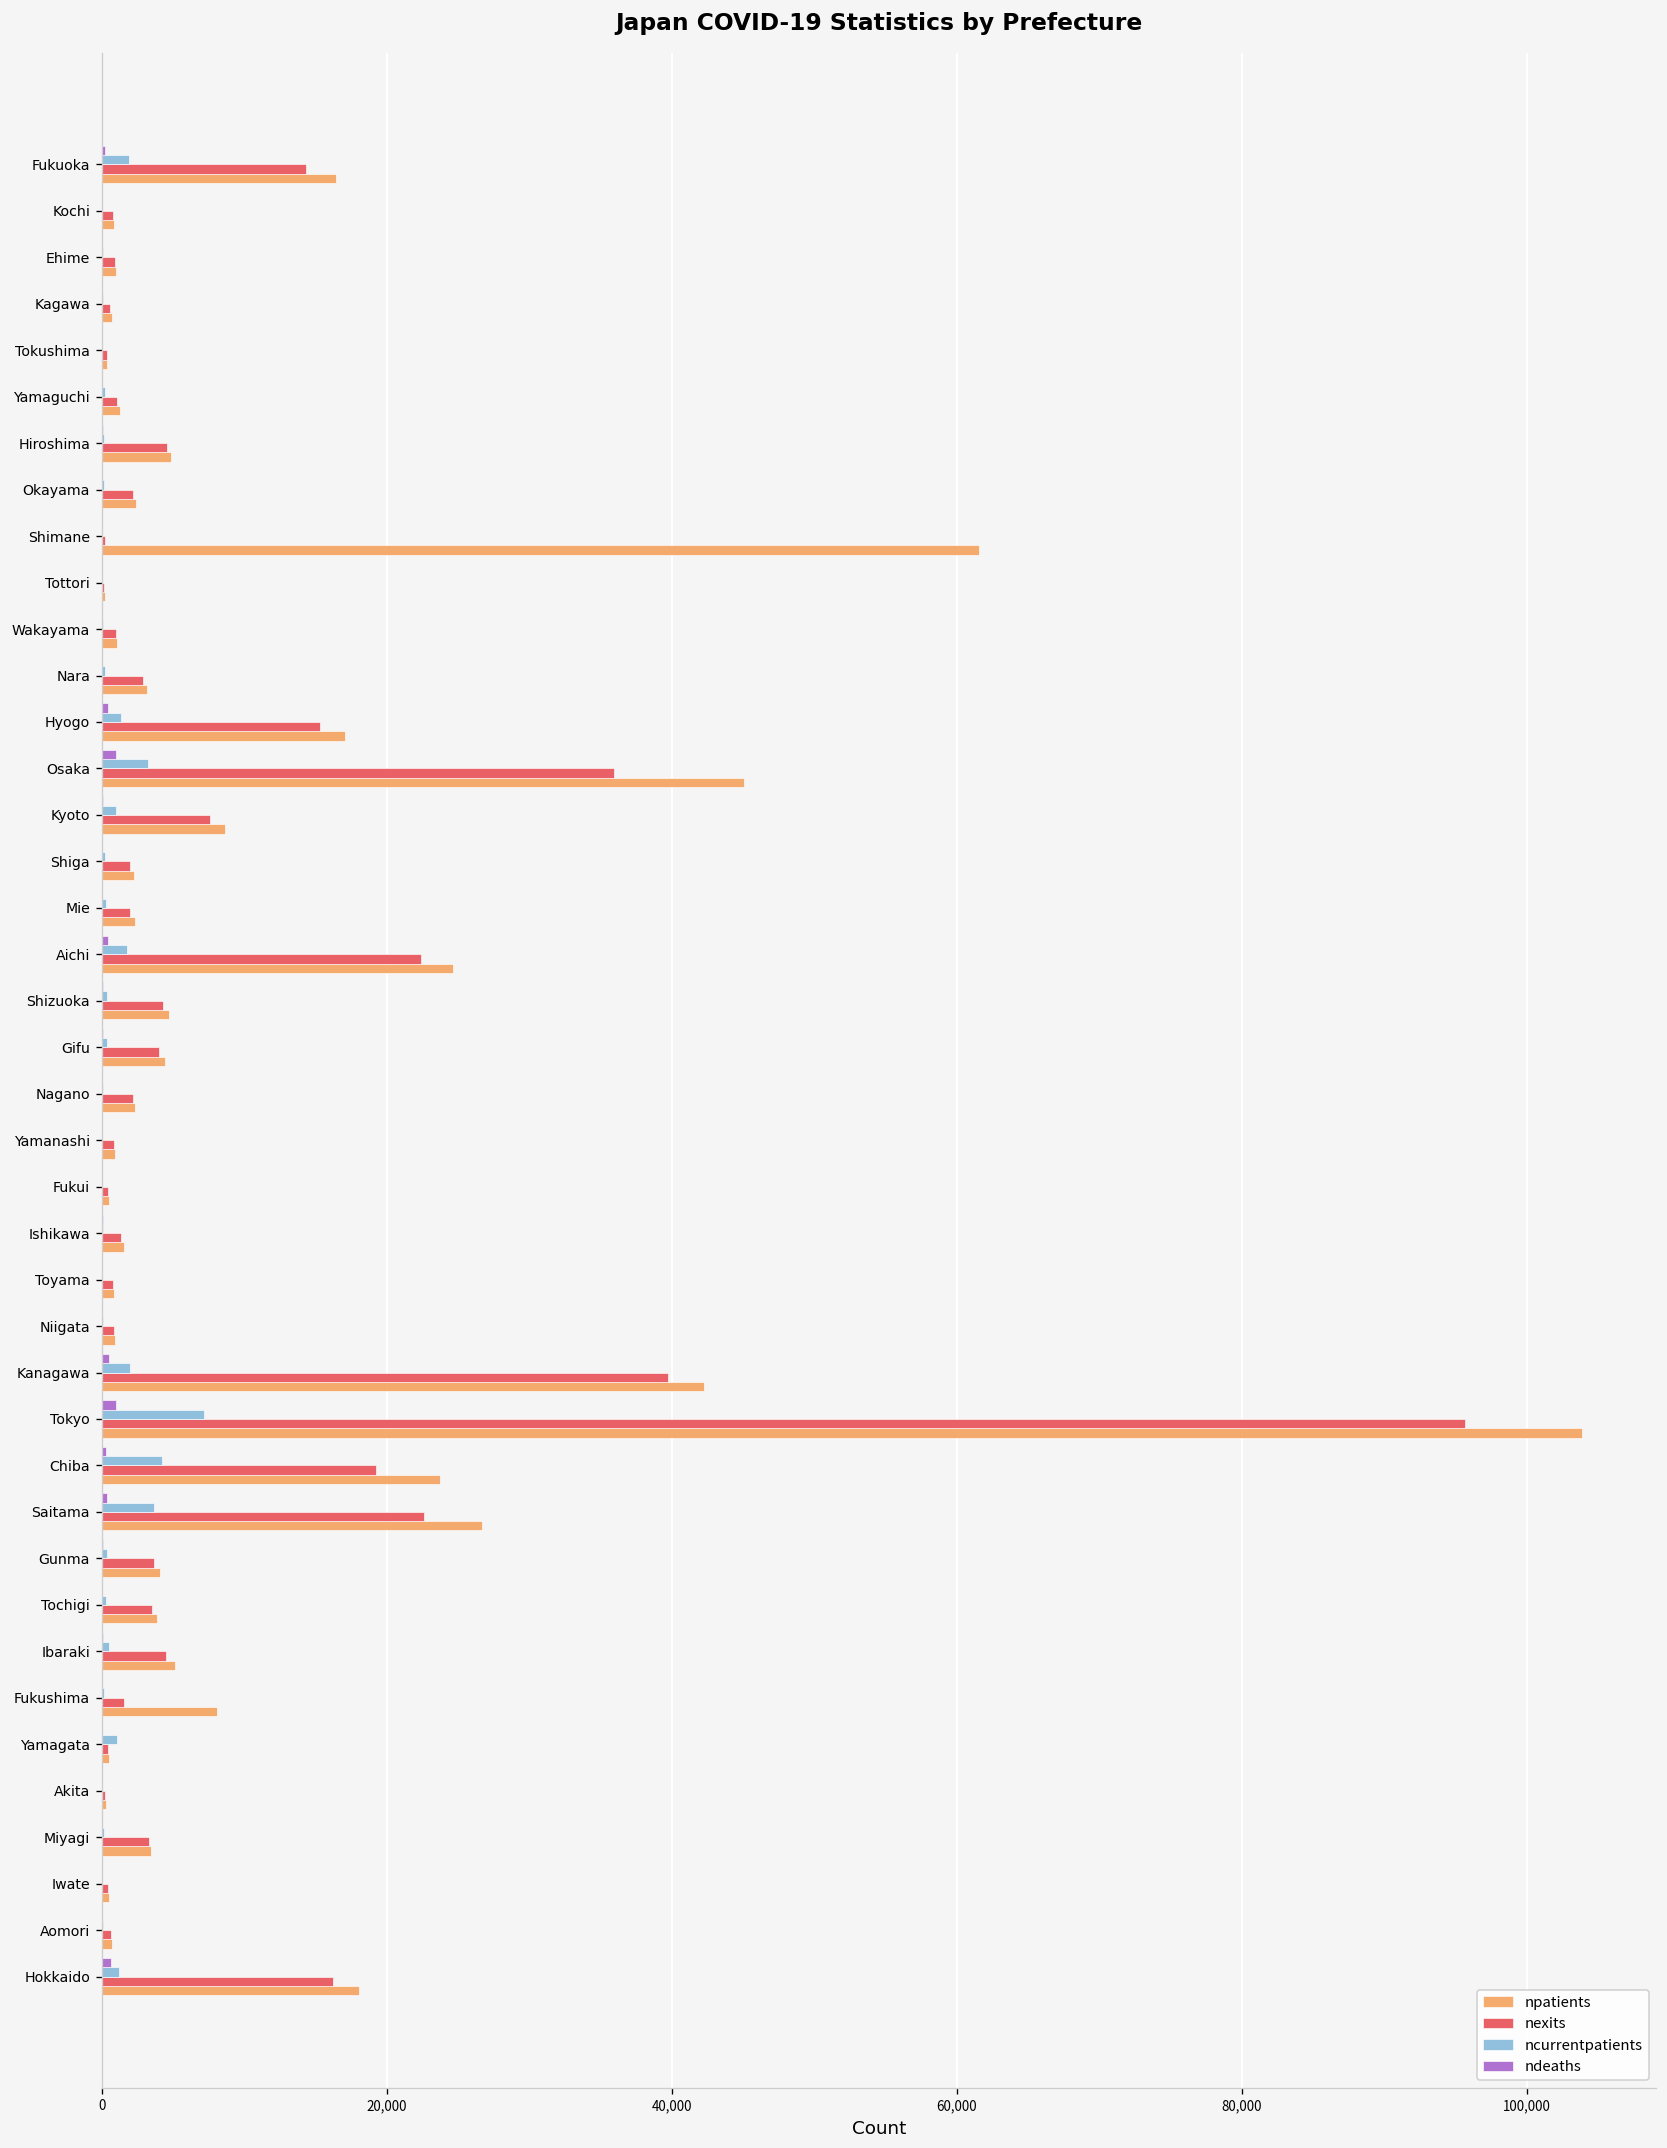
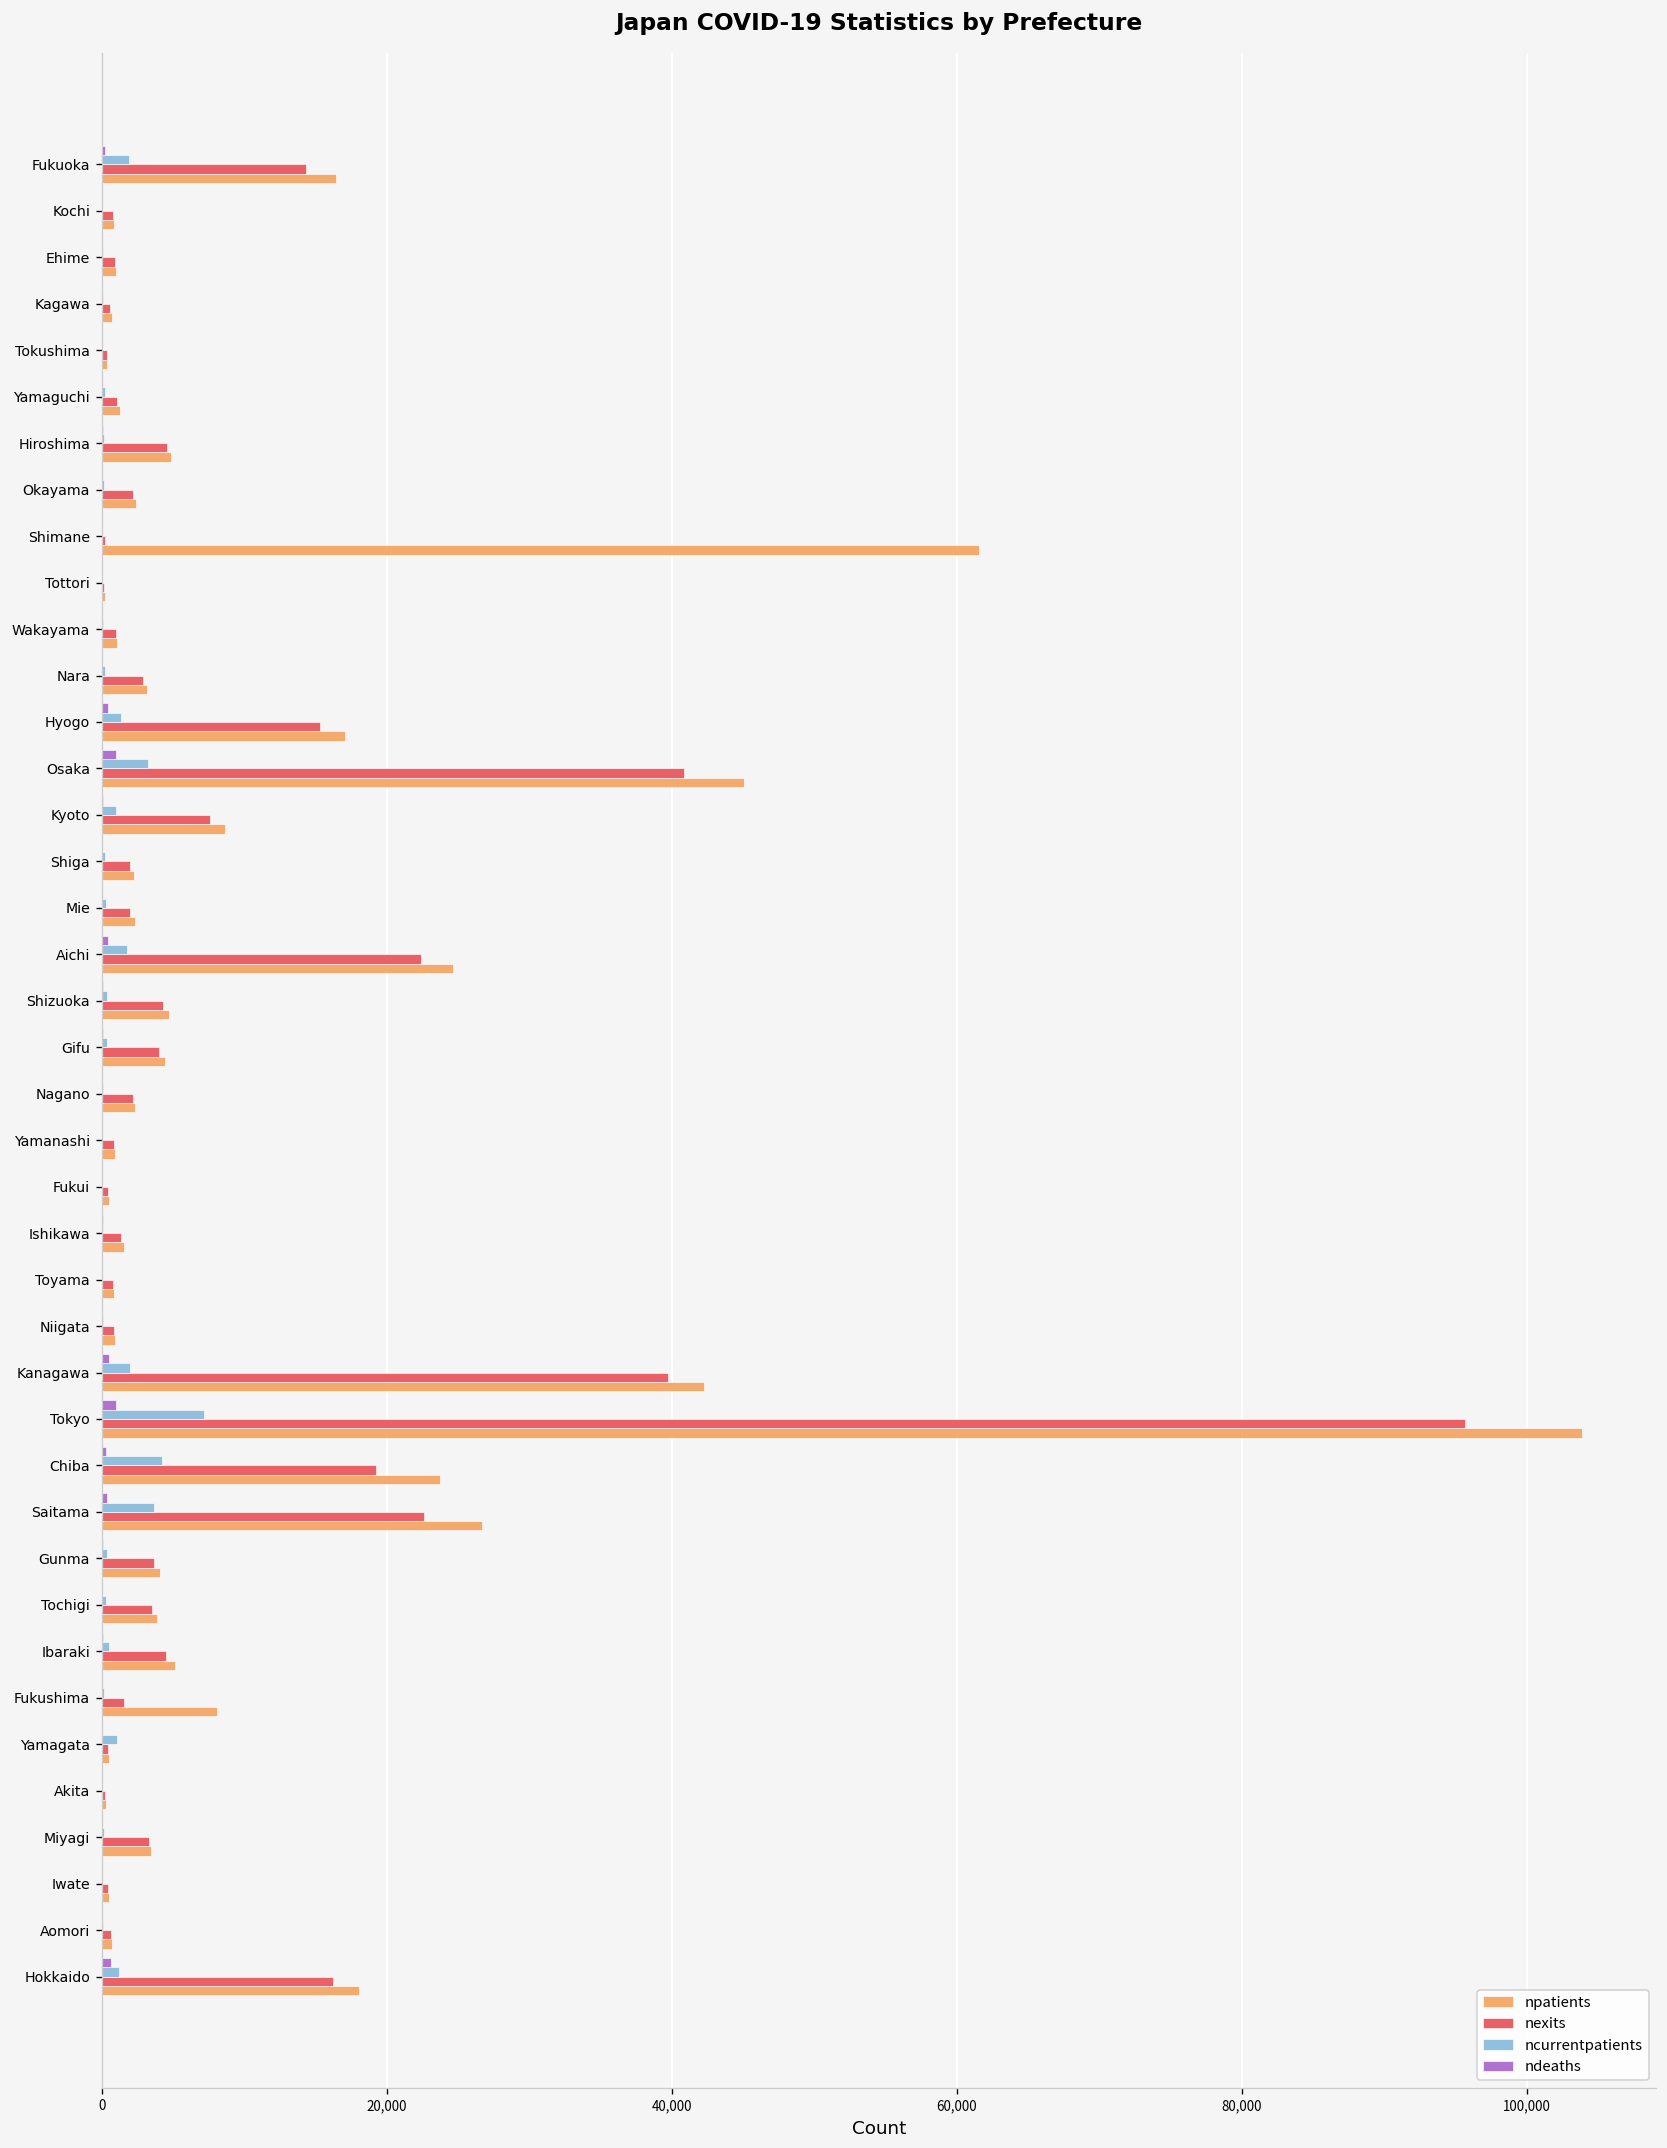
nexits, Osaka: 35,900 -> 40,800
